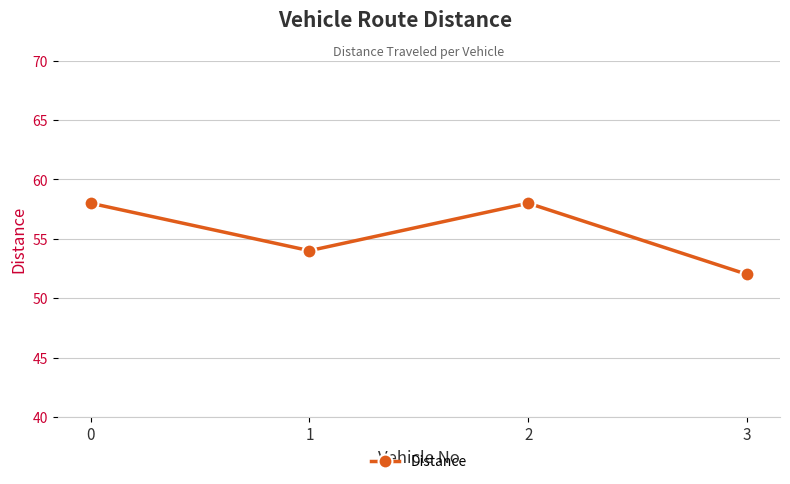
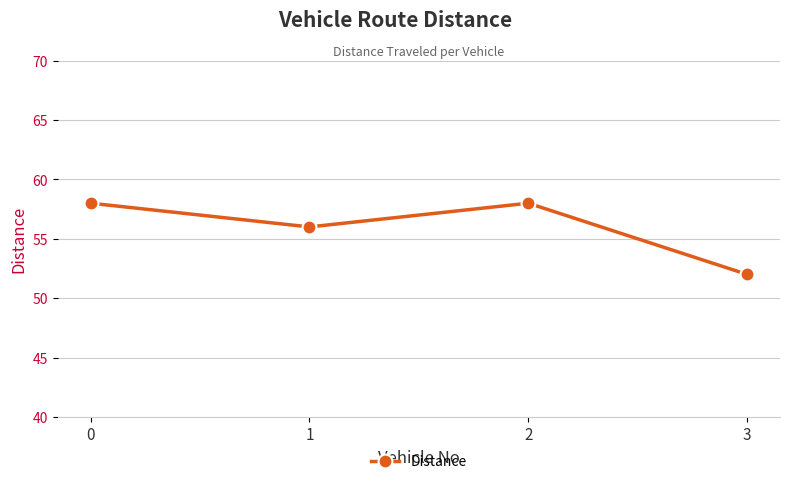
1: 54 -> 56
